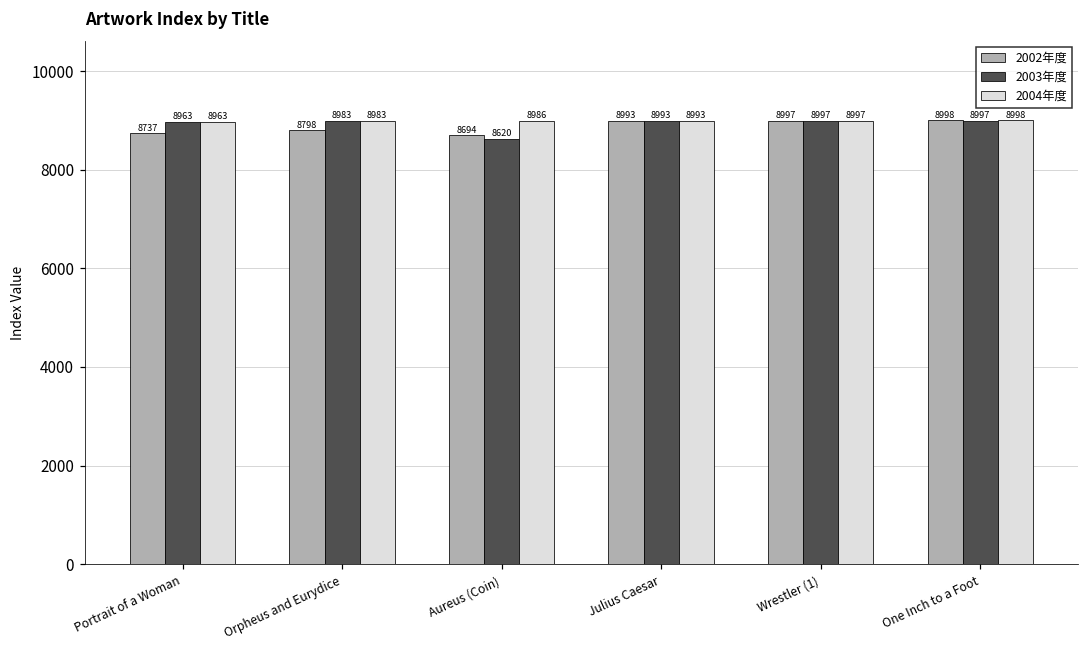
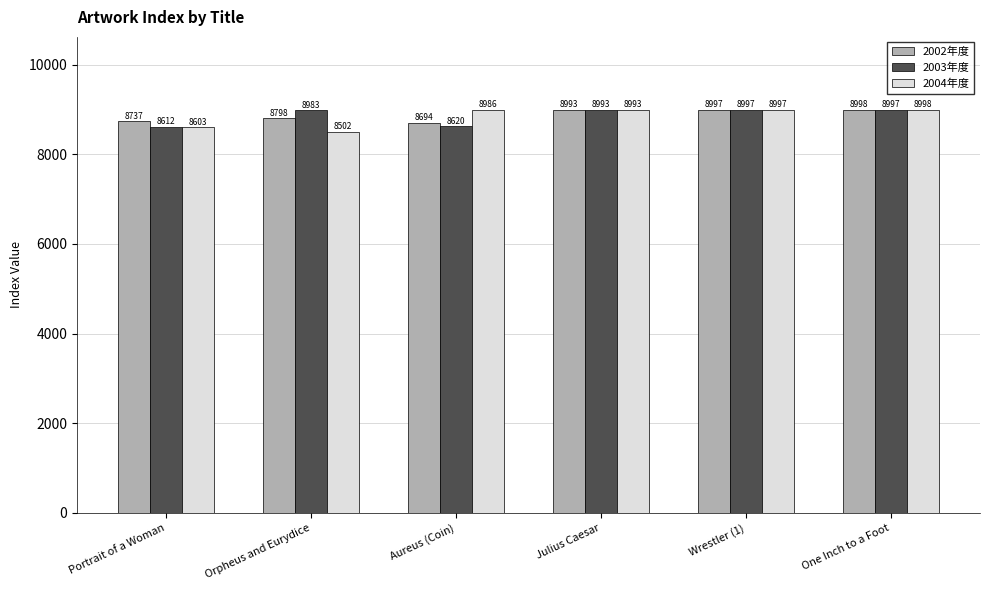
2003年度, Portrait of a Woman: 8963 -> 8612
2004年度, Portrait of a Woman: 8963 -> 8603
2004年度, Orpheus and Eurydice: 8983 -> 8502
